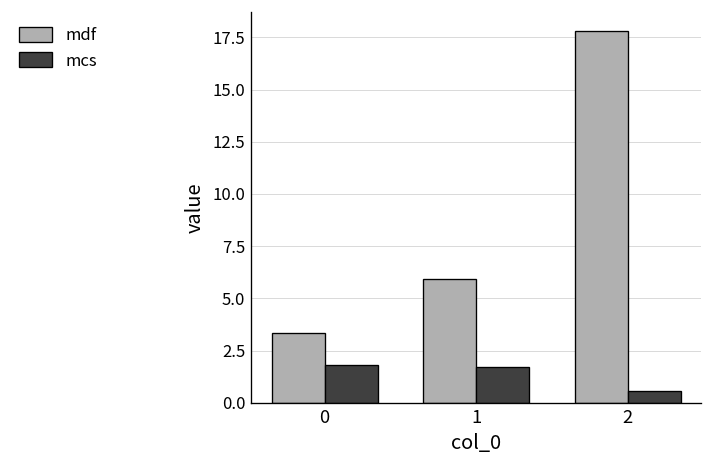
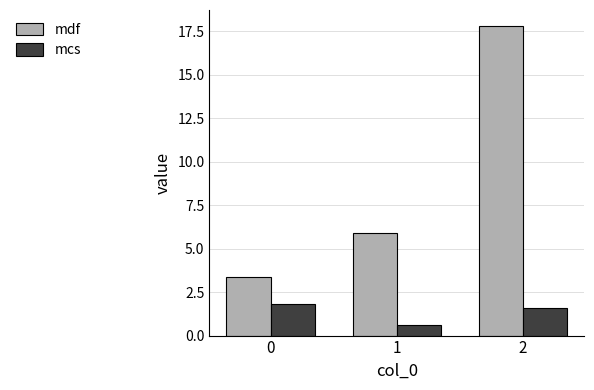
mcs, 1: 1.7 -> 0.6
mcs, 2: 0.6 -> 1.6
